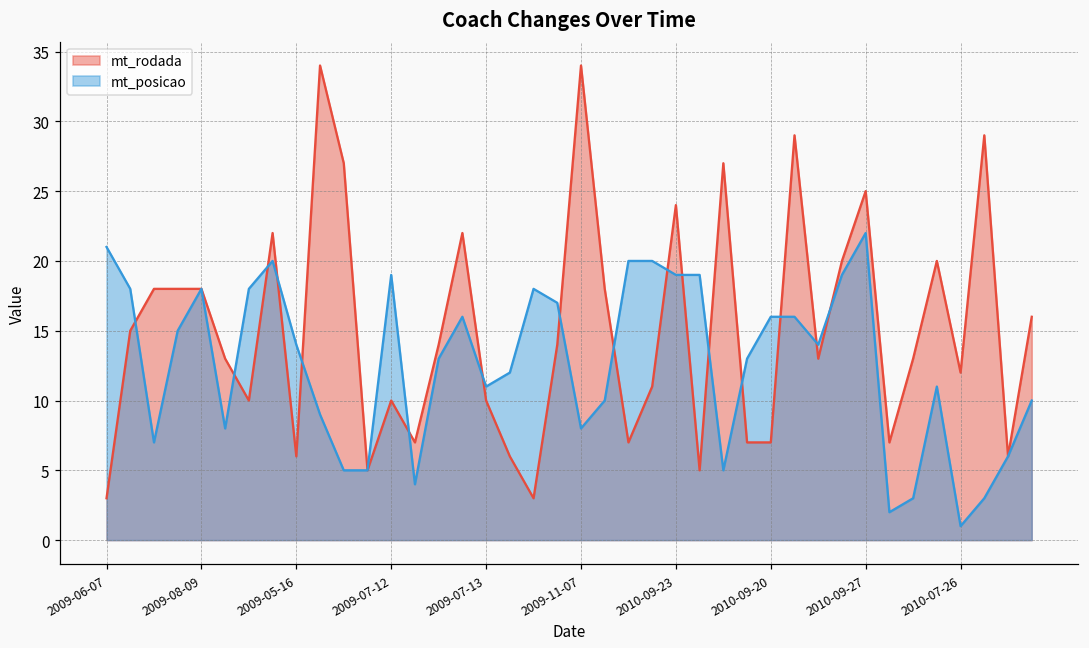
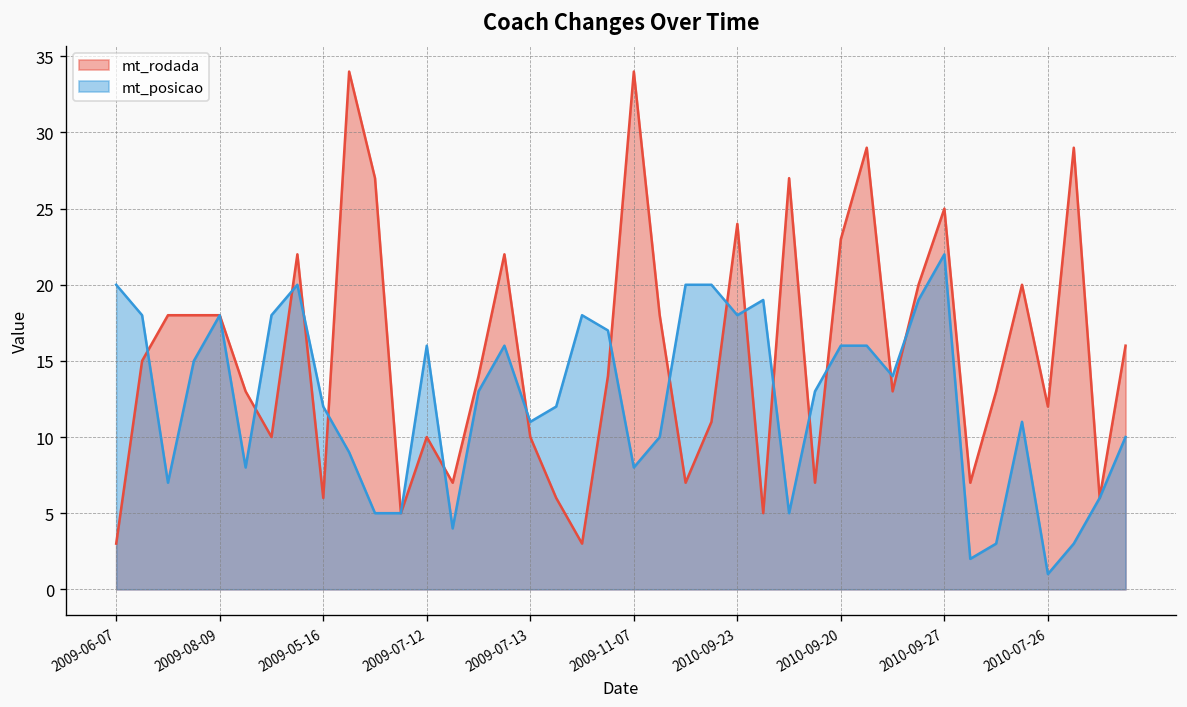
mt_posicao, 2009-06-07: 21 -> 20
mt_posicao, 2009-05-16: 14 -> 12
mt_posicao, 2009-07-12: 19 -> 16
mt_posicao, 2010-09-23: 19 -> 18
mt_rodada, 2010-09-20: 7 -> 23
